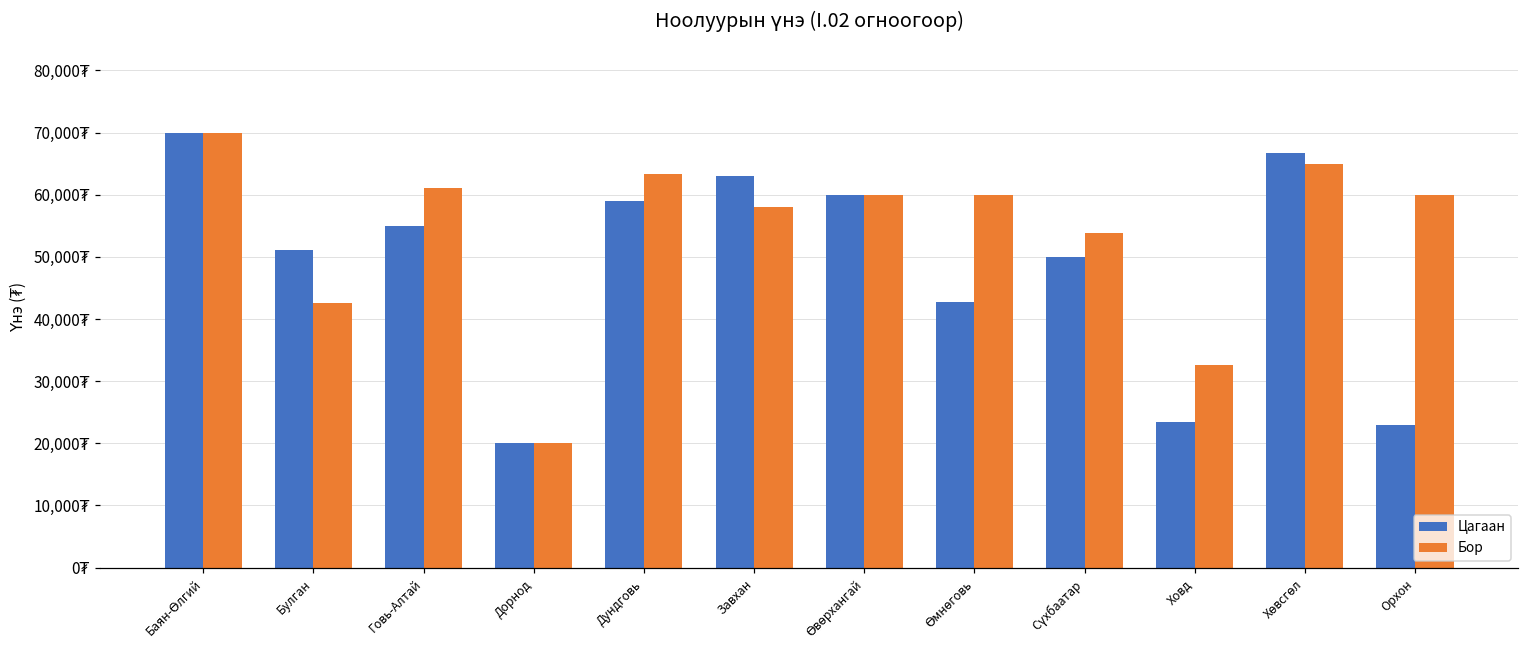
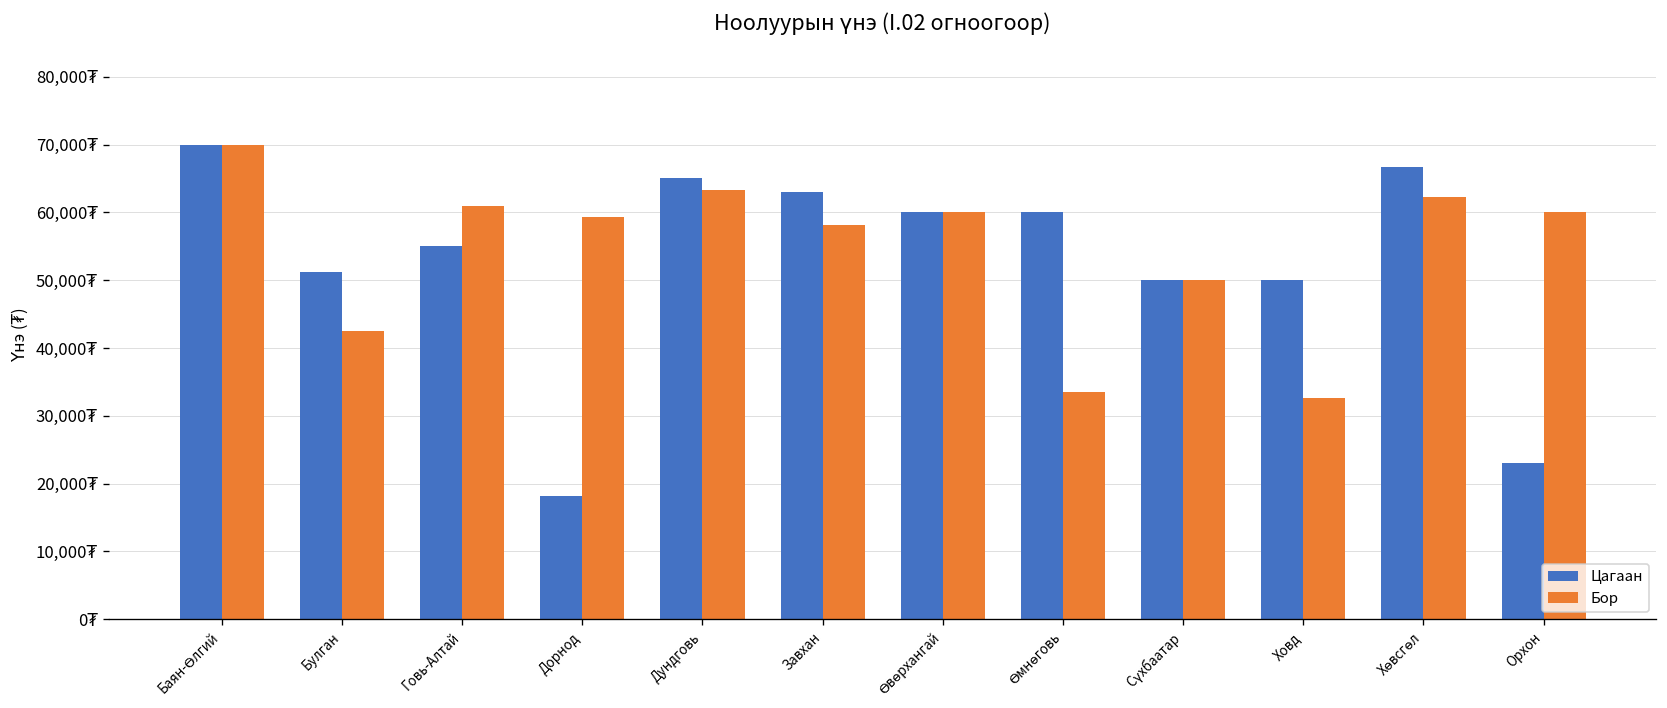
Цагаан, Дорнод: 20,000₮ -> 18,000₮
Бор, Дорнод: 20,000₮ -> 59,000₮
Цагаан, Дундговь: 59,000₮ -> 65,000₮
Цагаан, Өмнөговь: 43,000₮ -> 60,000₮
Бор, Өмнөговь: 60,000₮ -> 34,000₮
Бор, Сүхбаатар: 54,000₮ -> 50,000₮
Цагаан, Ховд: 23,000₮ -> 50,000₮
Бор, Хөвсгөл: 65,000₮ -> 62,000₮
